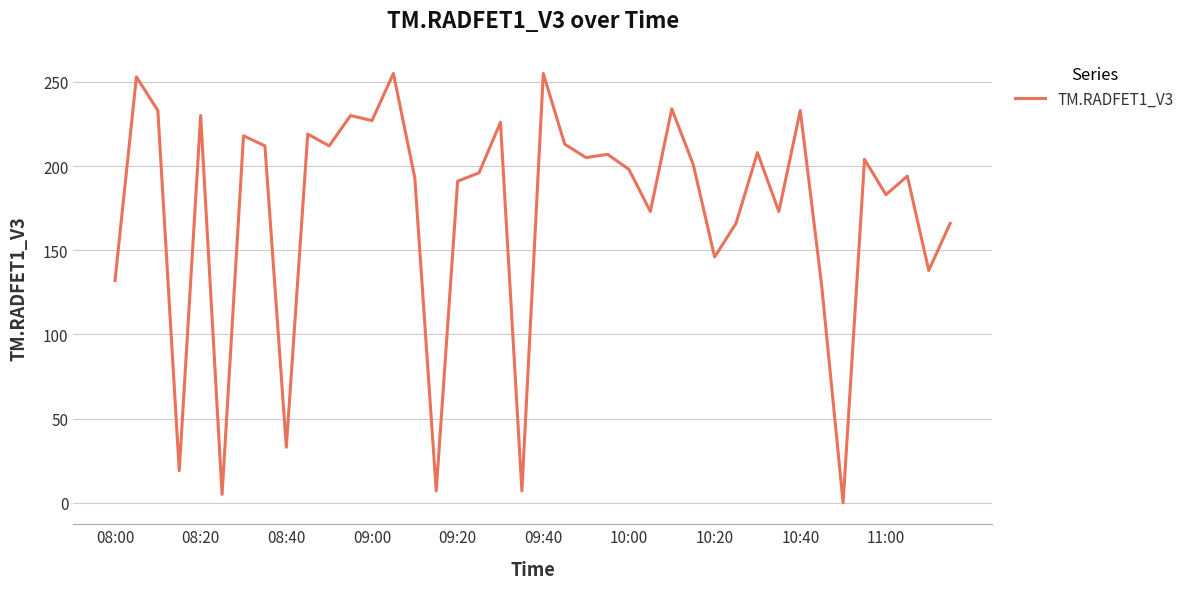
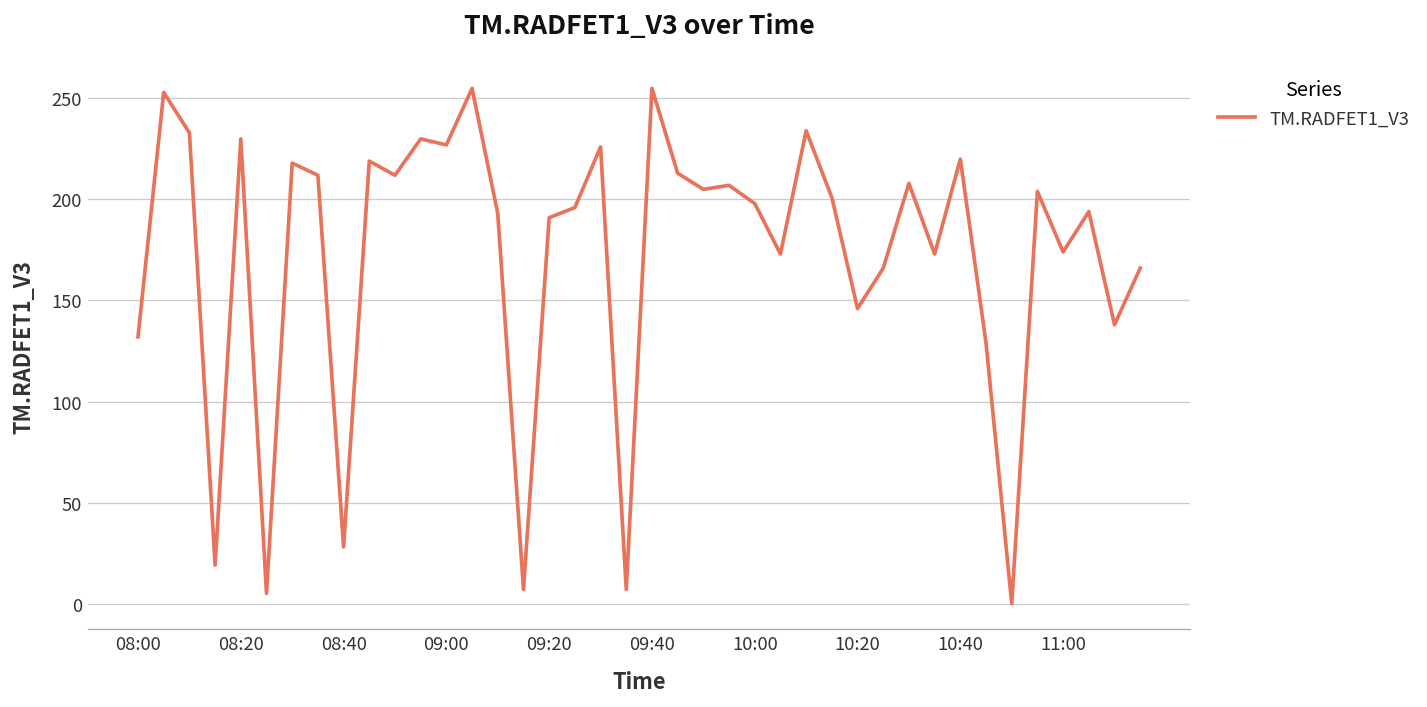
08:40: 33 -> 28
10:40: 233 -> 220
11:00: 183 -> 174
